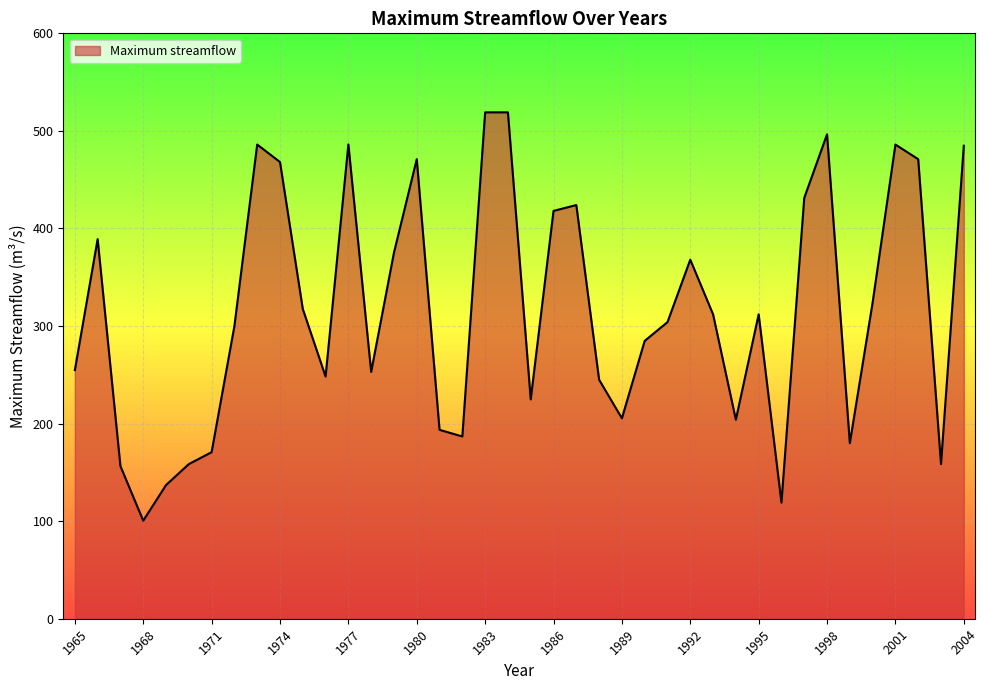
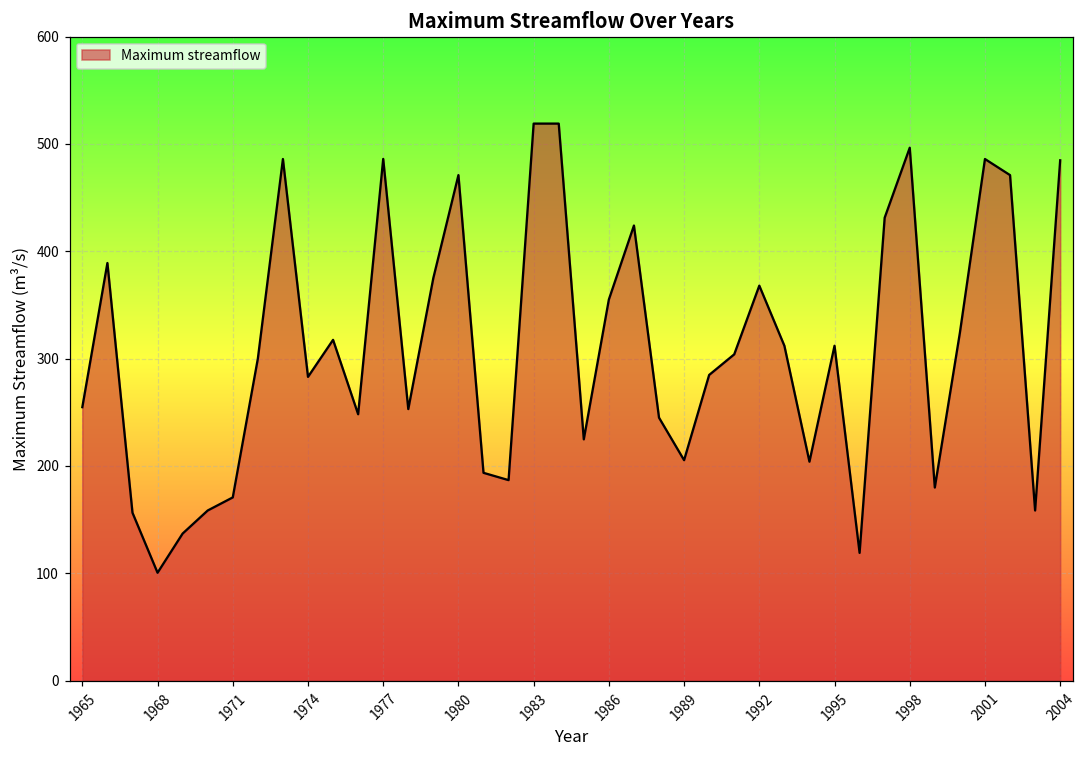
1974: 470 -> 280
1986: 420 -> 360
